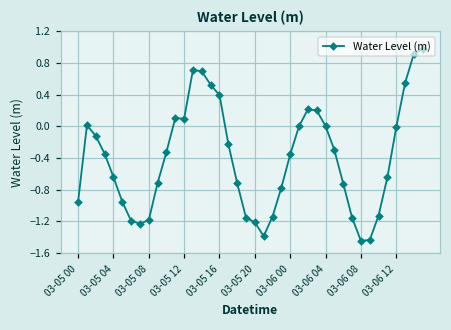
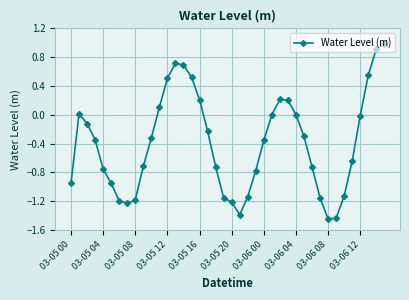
03-05 04: -0.6 -> -0.8
03-05 12: 0.1 -> 0.5
03-05 16: 0.4 -> 0.2
